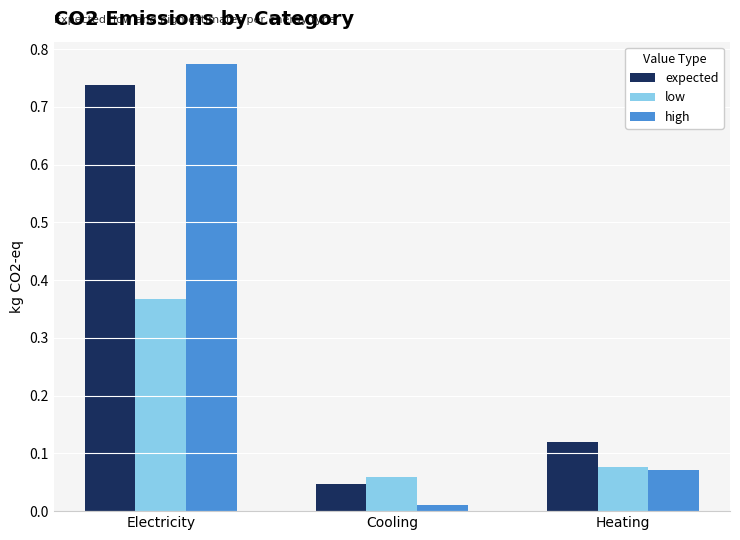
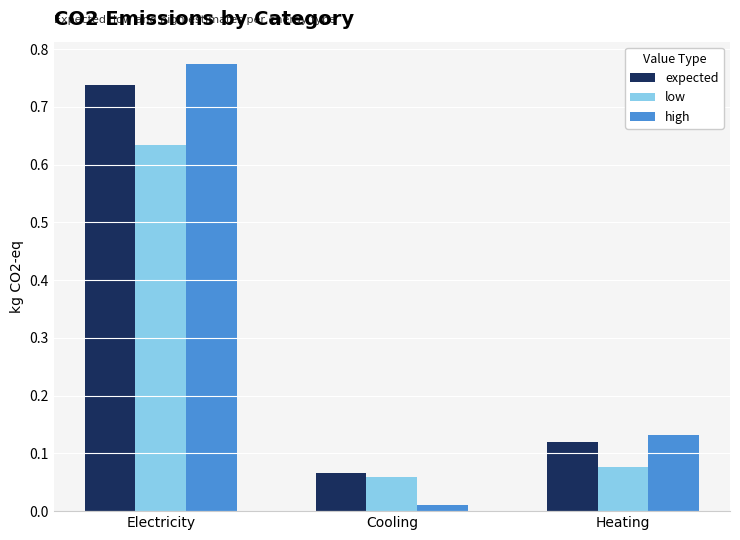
low, Electricity: 0.37 -> 0.63
expected, Cooling: 0.05 -> 0.07
high, Heating: 0.07 -> 0.13
